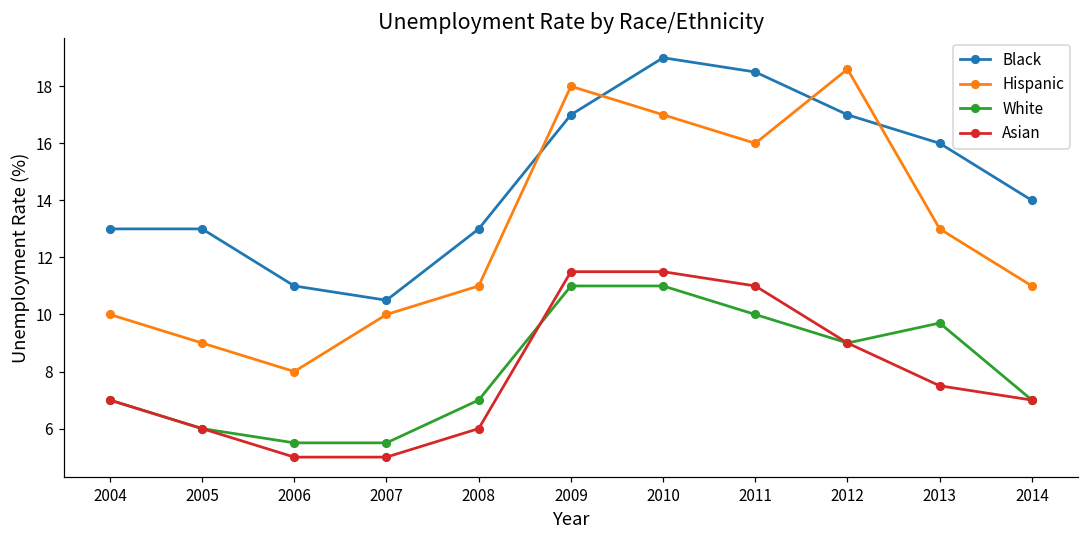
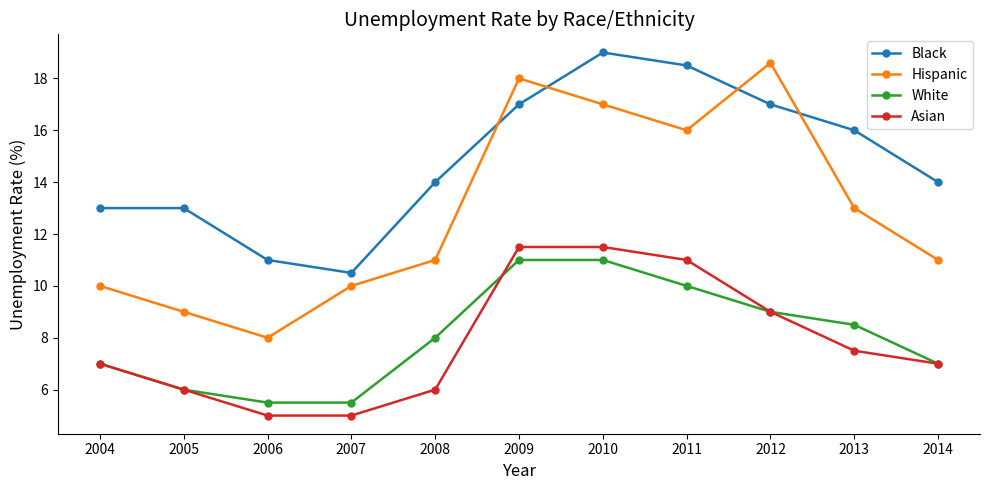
Black, 2008: 13 -> 14
White, 2008: 7 -> 8
White, 2013: 9.7 -> 8.5
